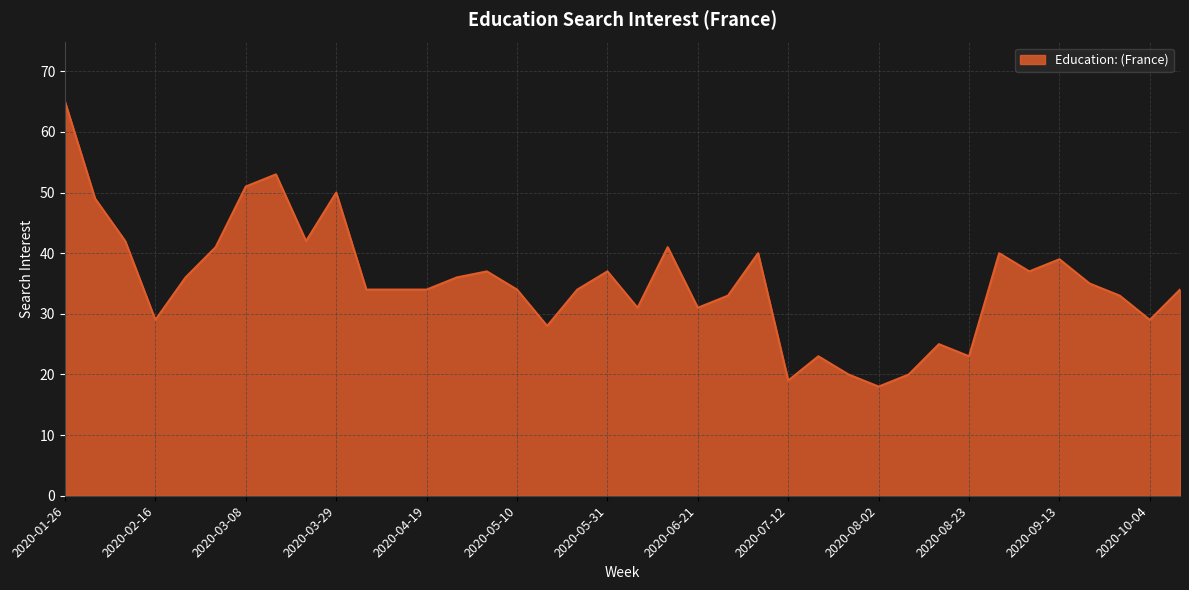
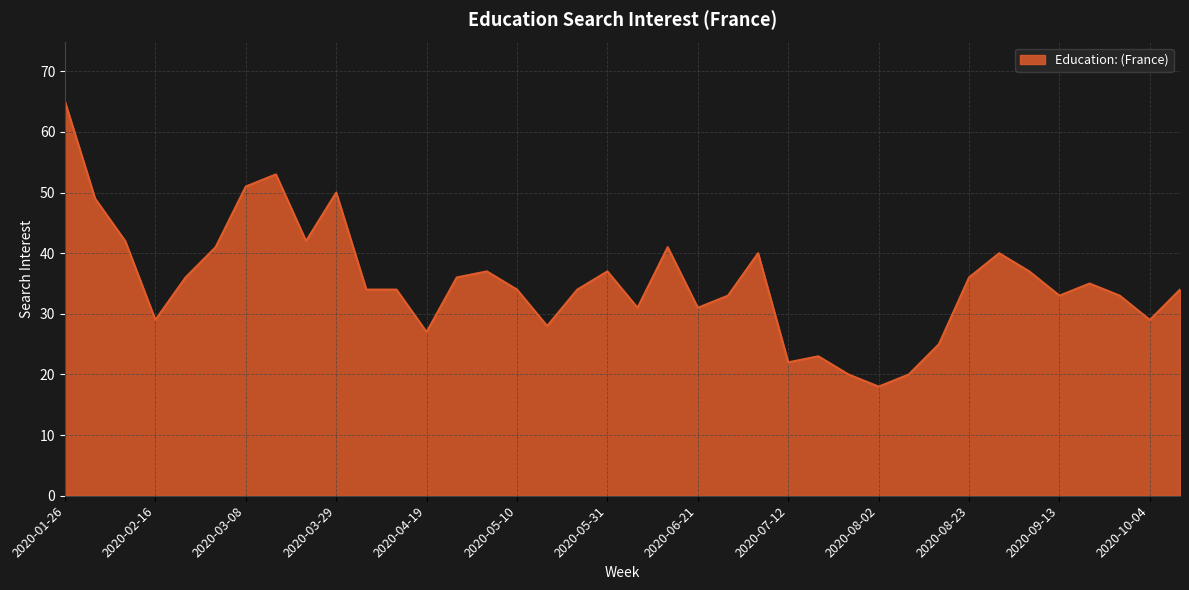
2020-04-19: 34 -> 27
2020-07-12: 19 -> 22
2020-08-23: 23 -> 36
2020-09-13: 39 -> 33
